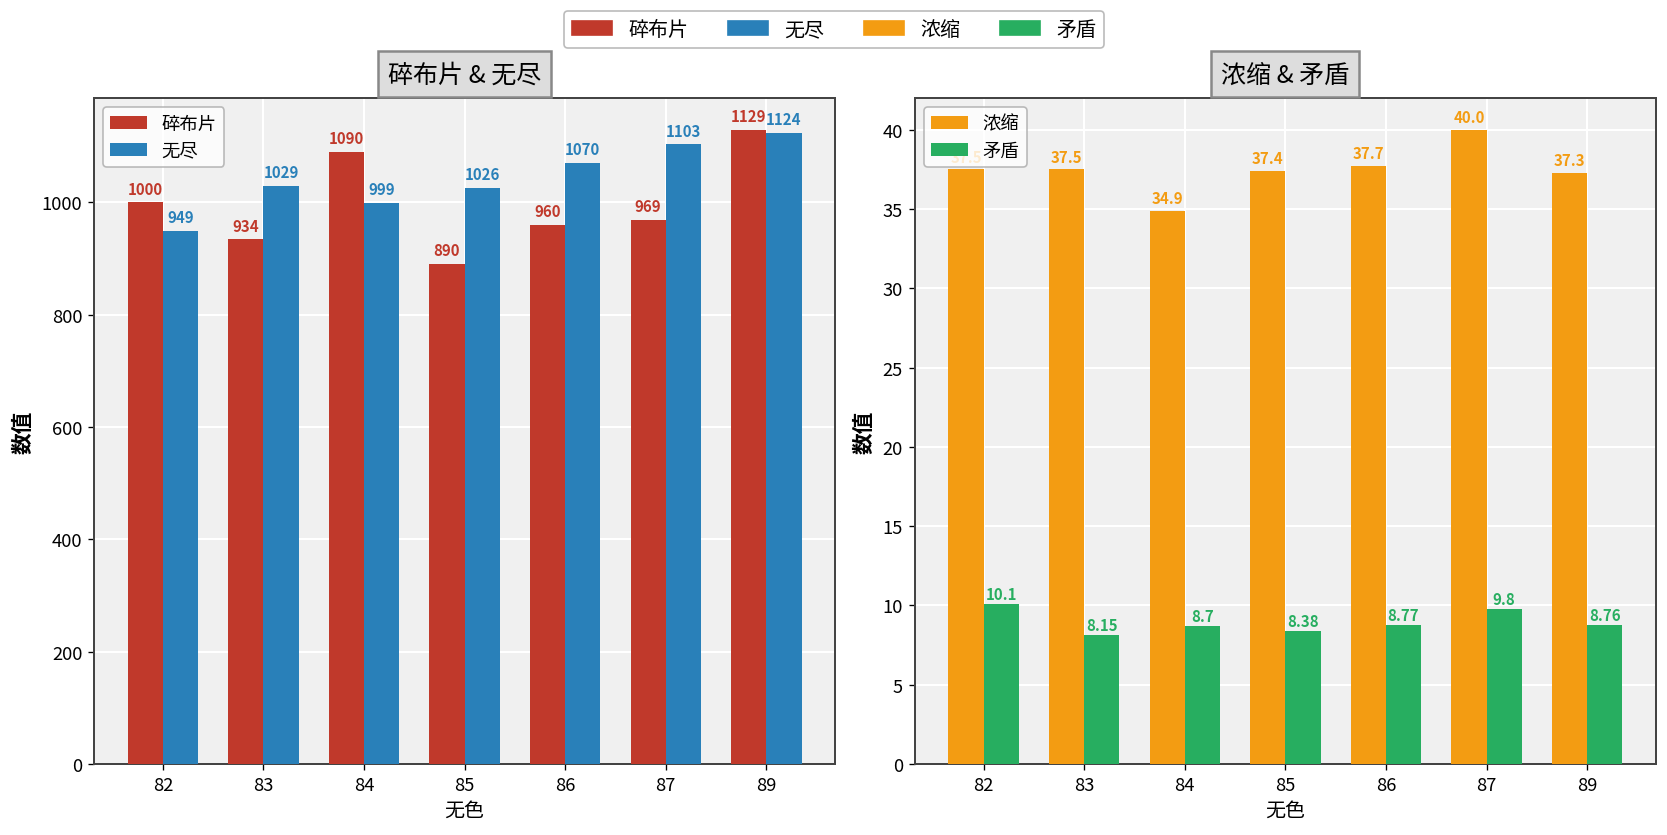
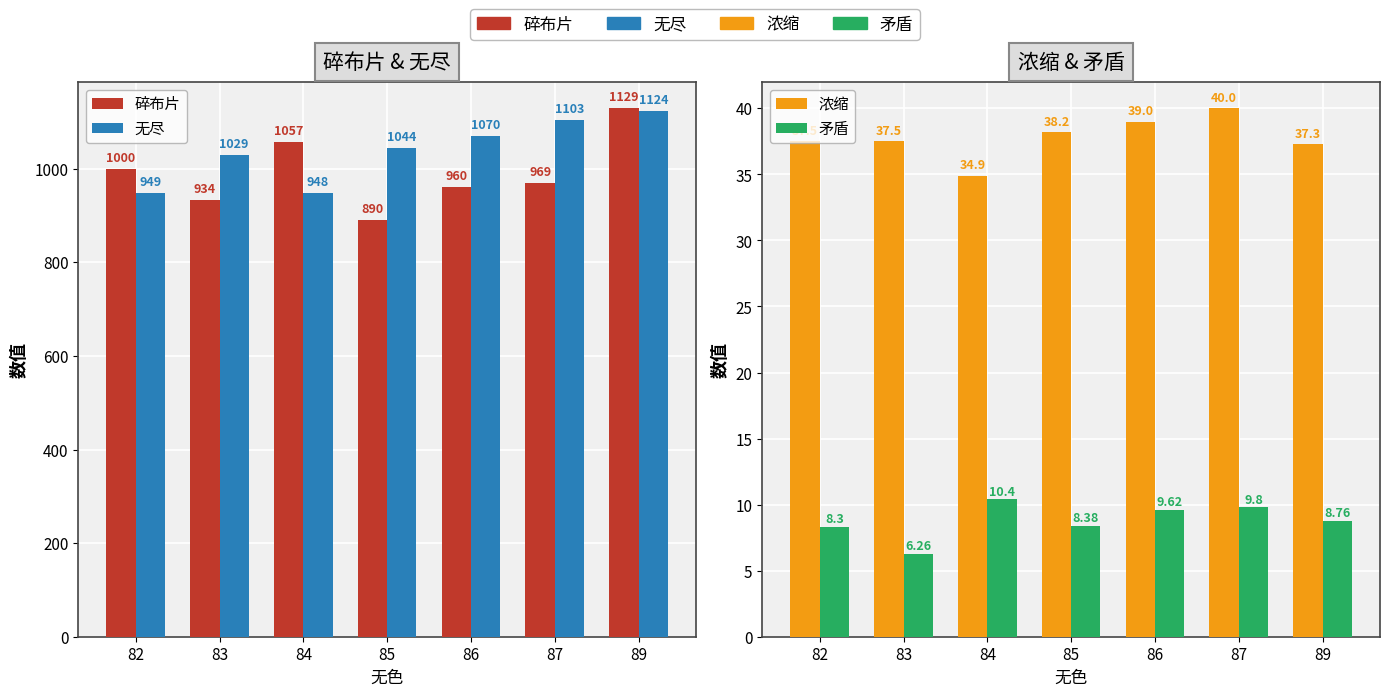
碎布片 & 无尽, 碎布片, 84: 1090 -> 1057
碎布片 & 无尽, 无尽, 84: 999 -> 948
碎布片 & 无尽, 无尽, 85: 1026 -> 1044
浓缩 & 矛盾, 矛盾, 82: 10.1 -> 8.3
浓缩 & 矛盾, 矛盾, 83: 8.15 -> 6.26
浓缩 & 矛盾, 矛盾, 84: 8.7 -> 10.4
浓缩 & 矛盾, 浓缩, 85: 37.4 -> 38.2
浓缩 & 矛盾, 浓缩, 86: 37.7 -> 39.0
浓缩 & 矛盾, 矛盾, 86: 8.77 -> 9.62
